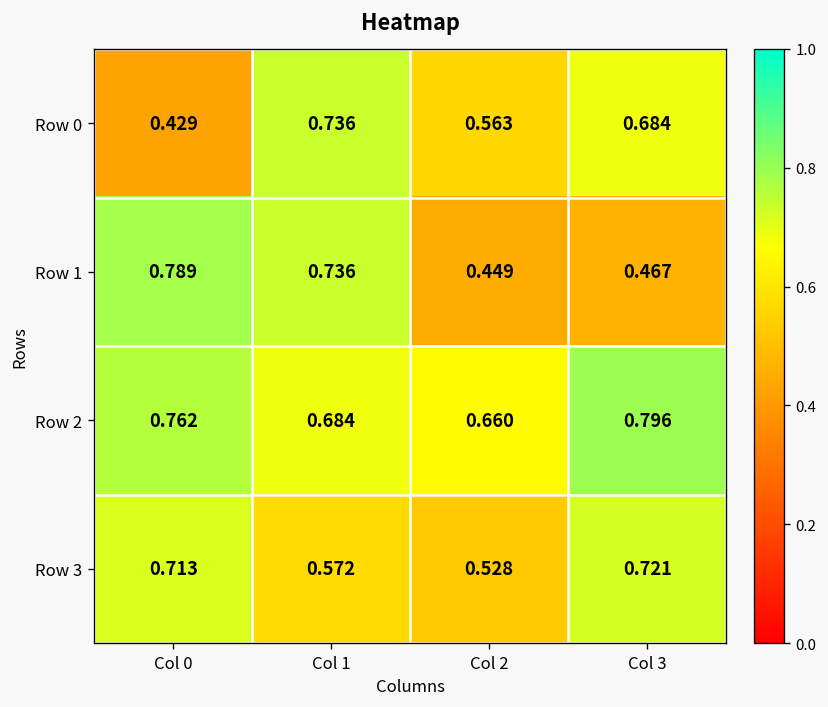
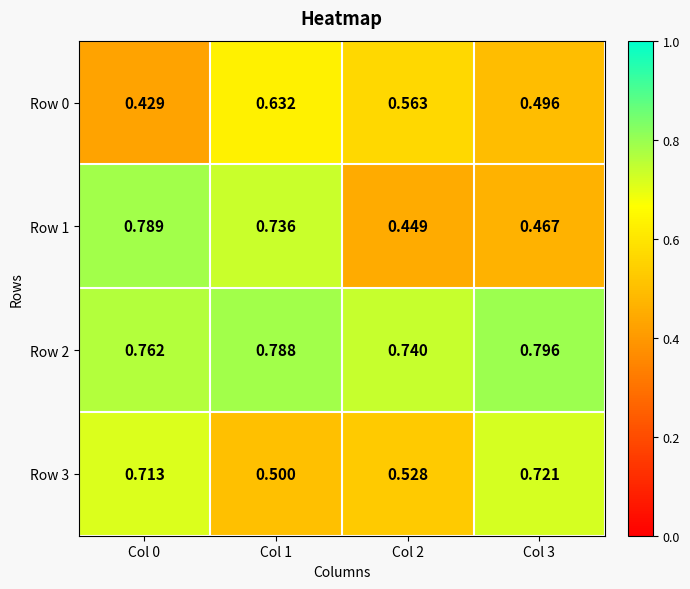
Row 0, Col 1: 0.736 -> 0.632
Row 0, Col 3: 0.684 -> 0.496
Row 2, Col 1: 0.684 -> 0.788
Row 2, Col 2: 0.660 -> 0.740
Row 3, Col 1: 0.572 -> 0.500
